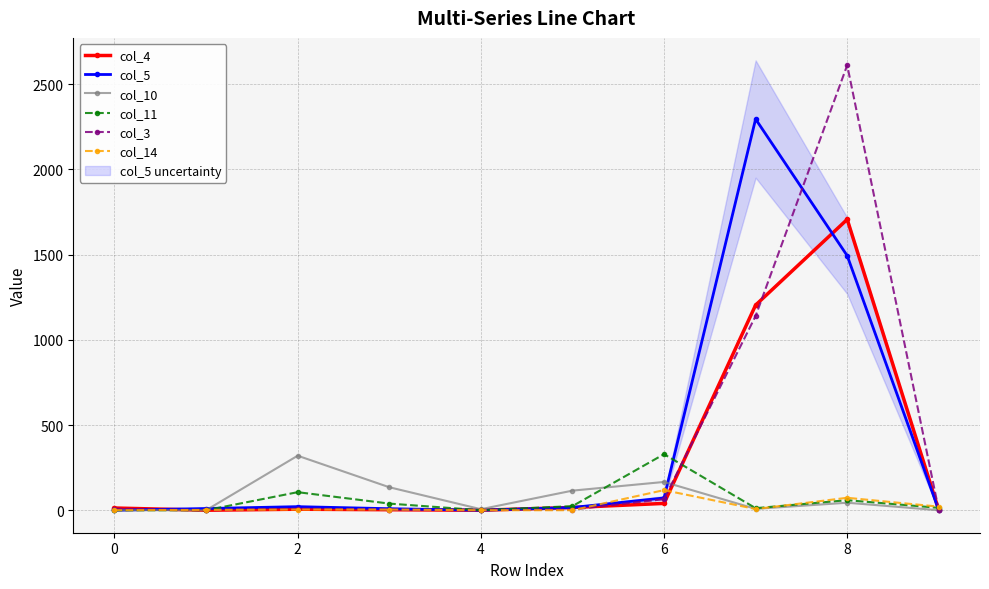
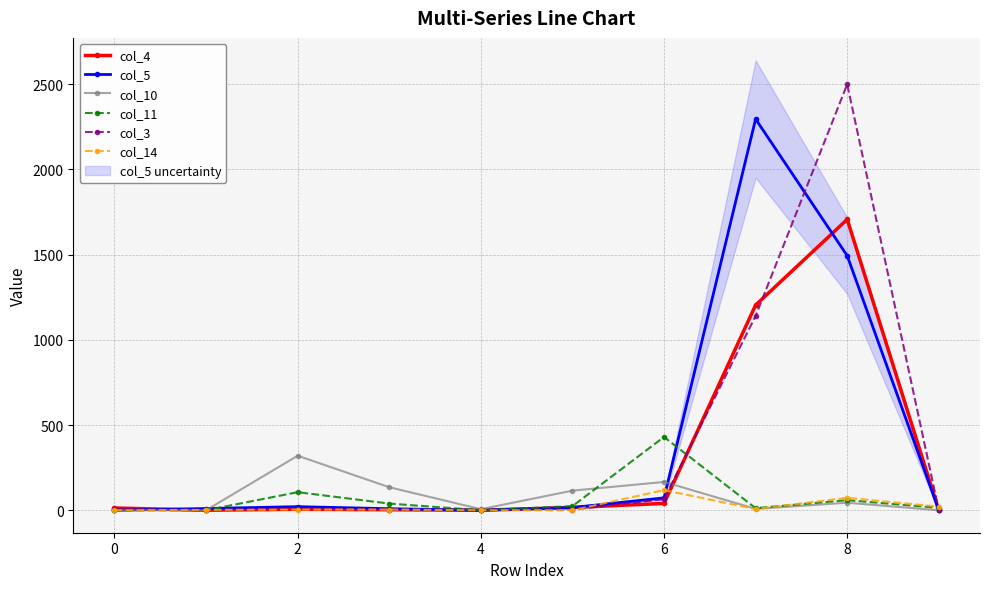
col_11, 6: 330 -> 430
col_3, 8: 2610 -> 2500
